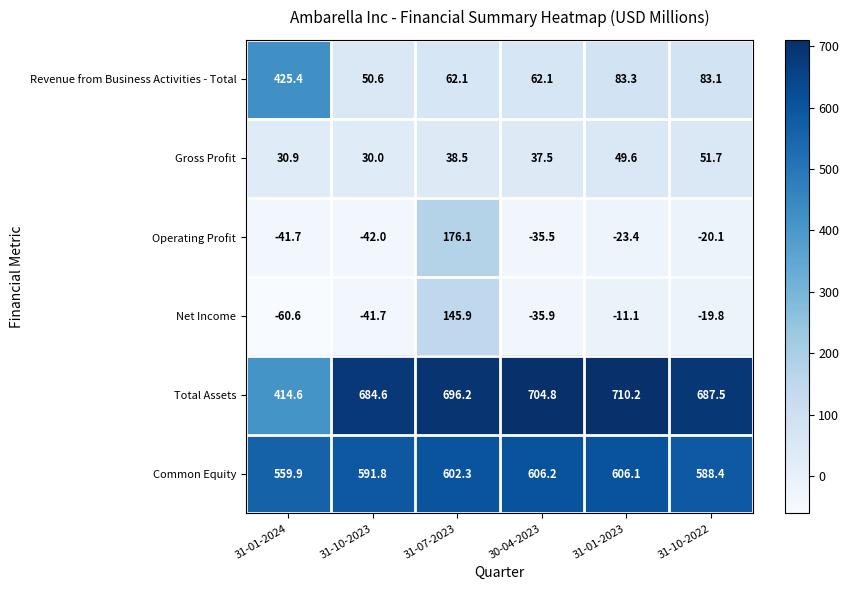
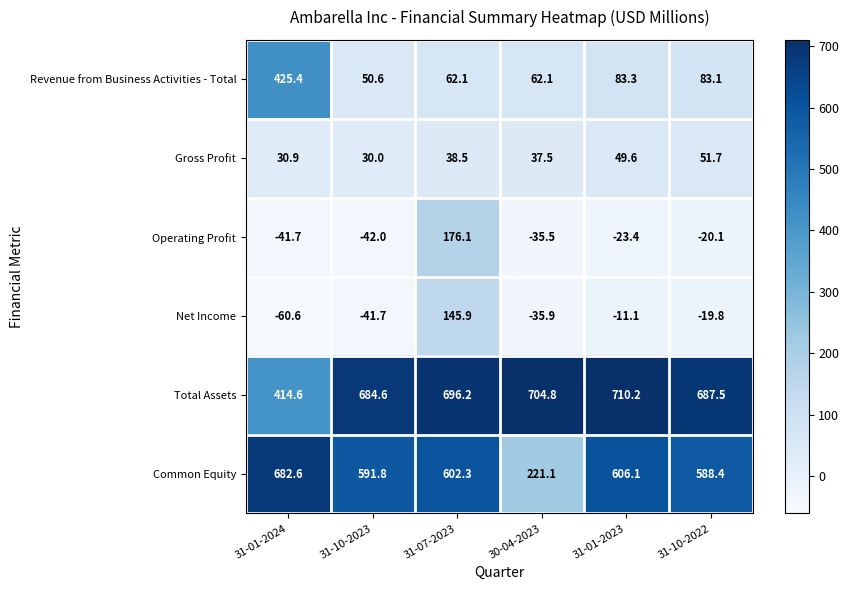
Common Equity, 31-01-2024: 559.9 -> 682.6
Common Equity, 30-04-2023: 606.2 -> 221.1
